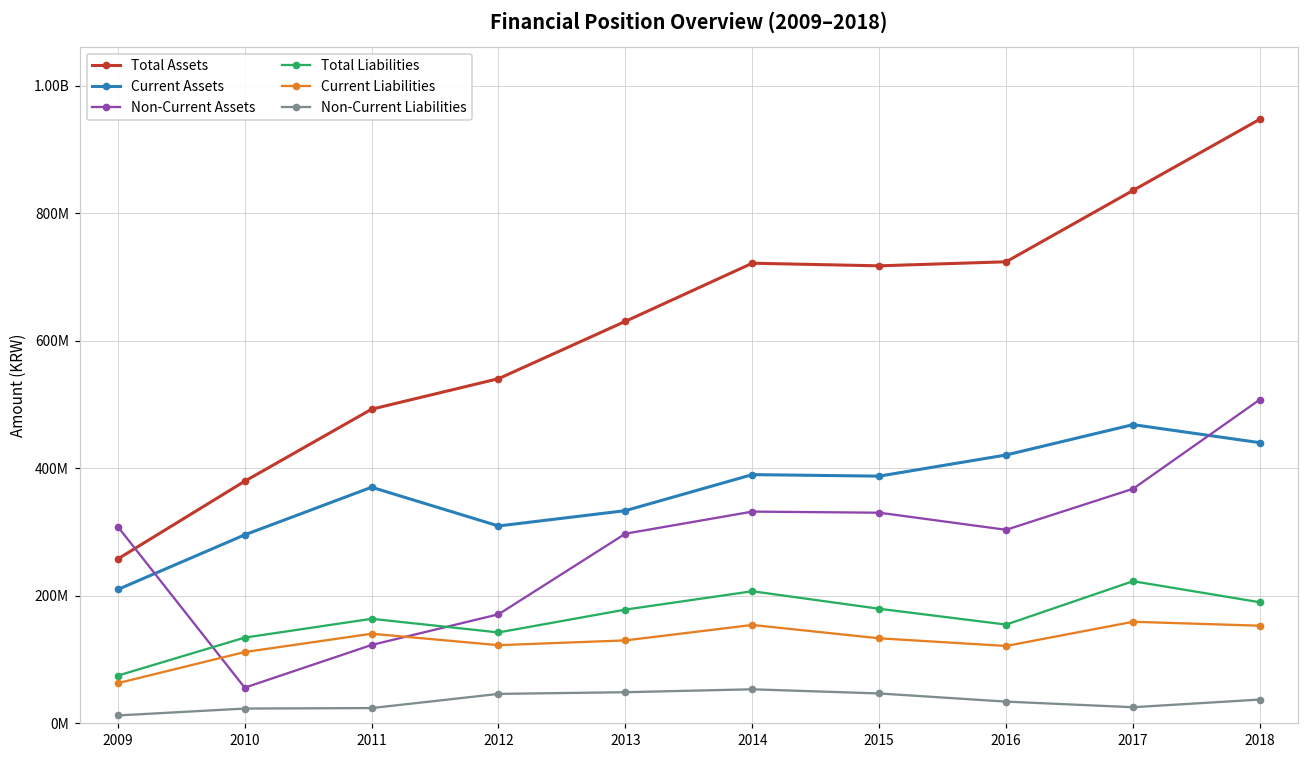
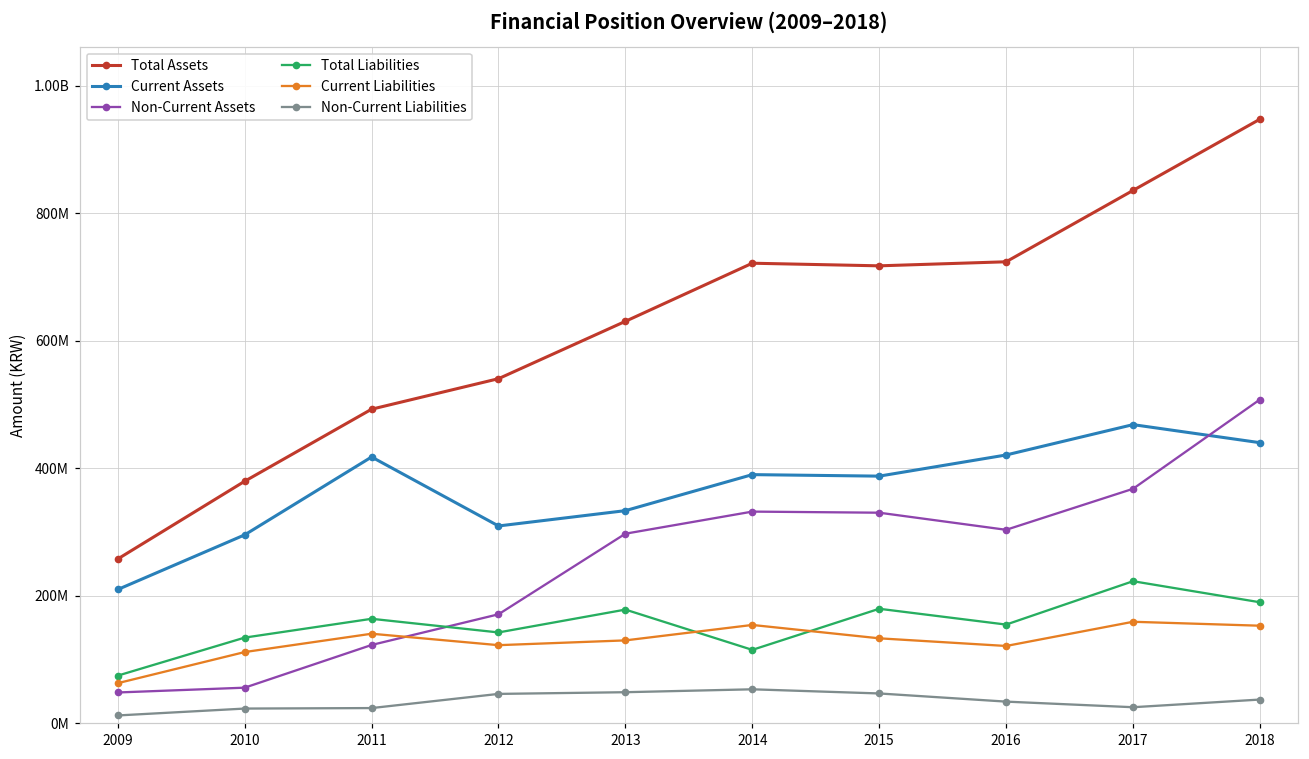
Non-Current Assets, 2009: 310000000 -> 50000000
Current Assets, 2011: 370000000 -> 420000000
Total Liabilities, 2014: 210000000 -> 110000000
